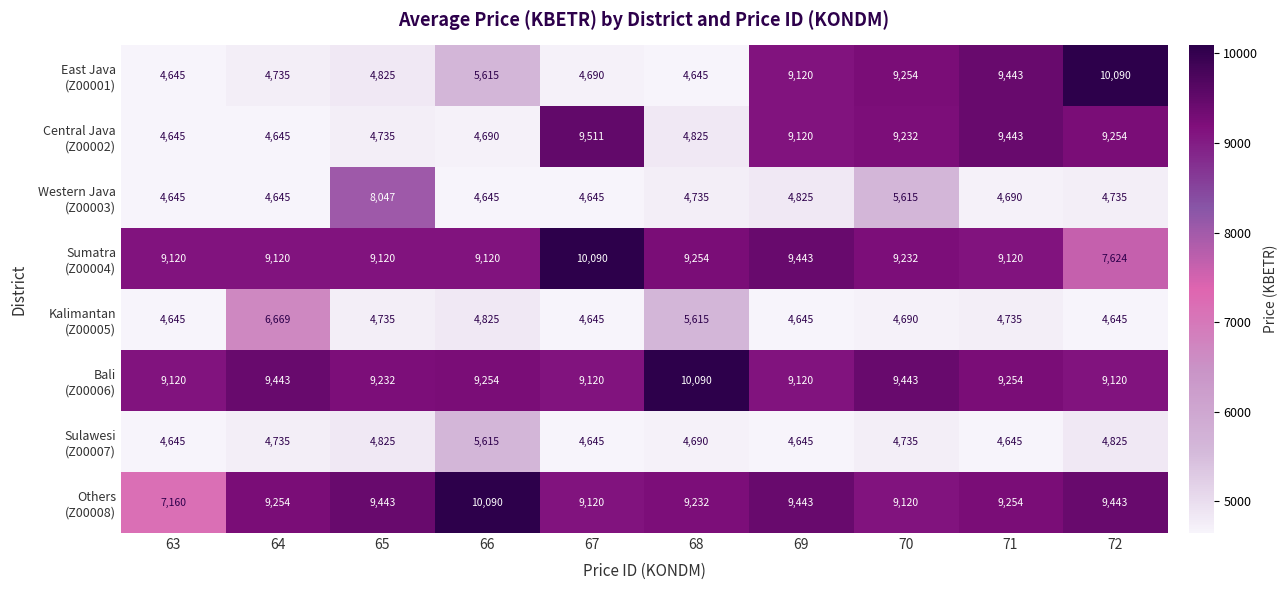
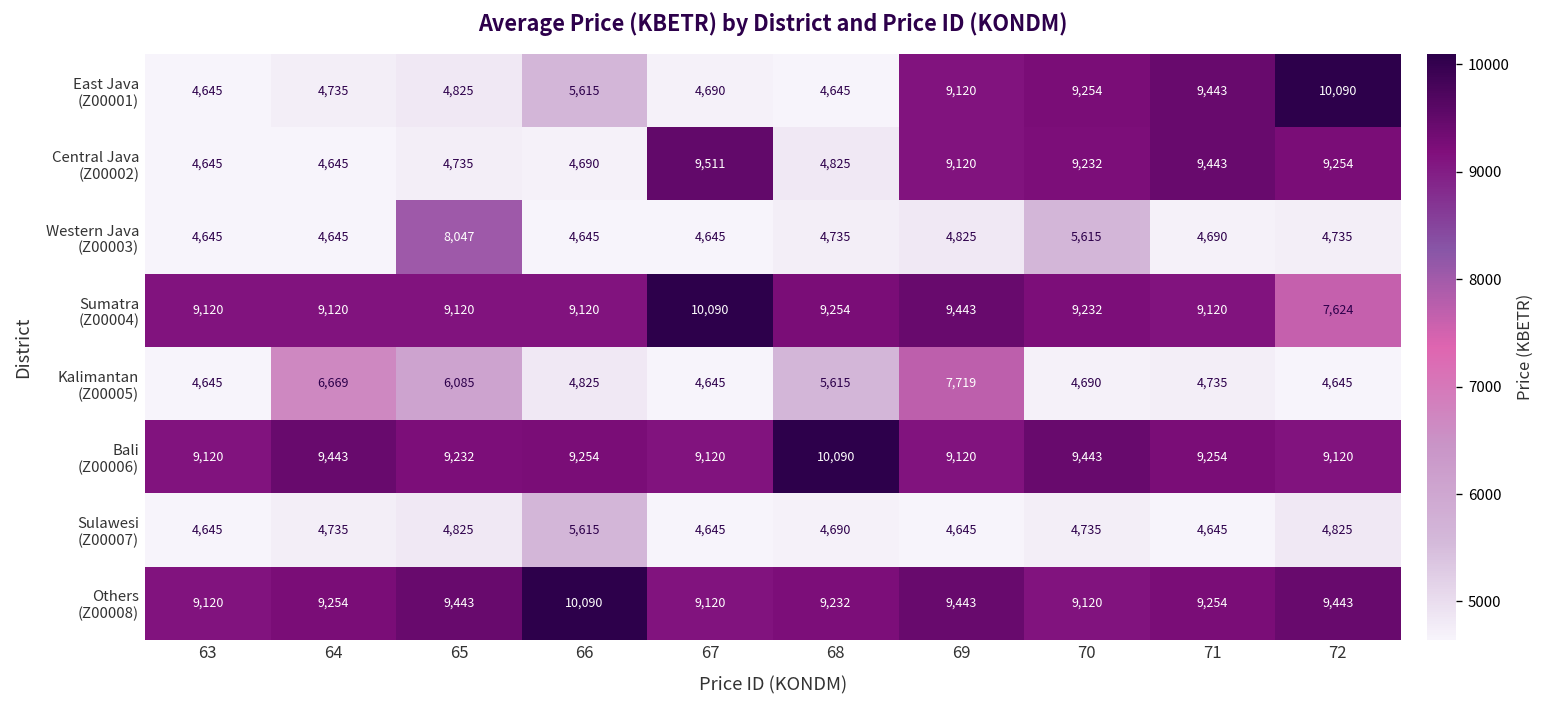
Kalimantan (Z00005), 65: 4,735 -> 6,085
Kalimantan (Z00005), 69: 4,645 -> 7,719
Others (Z00008), 63: 7,160 -> 9,120
